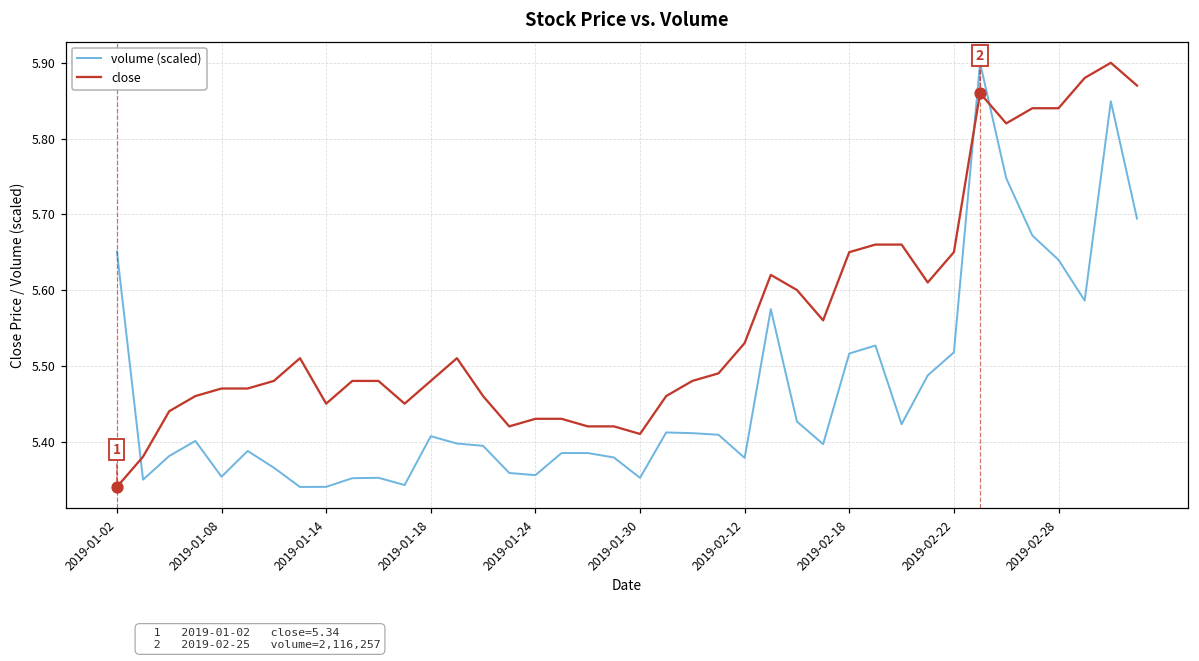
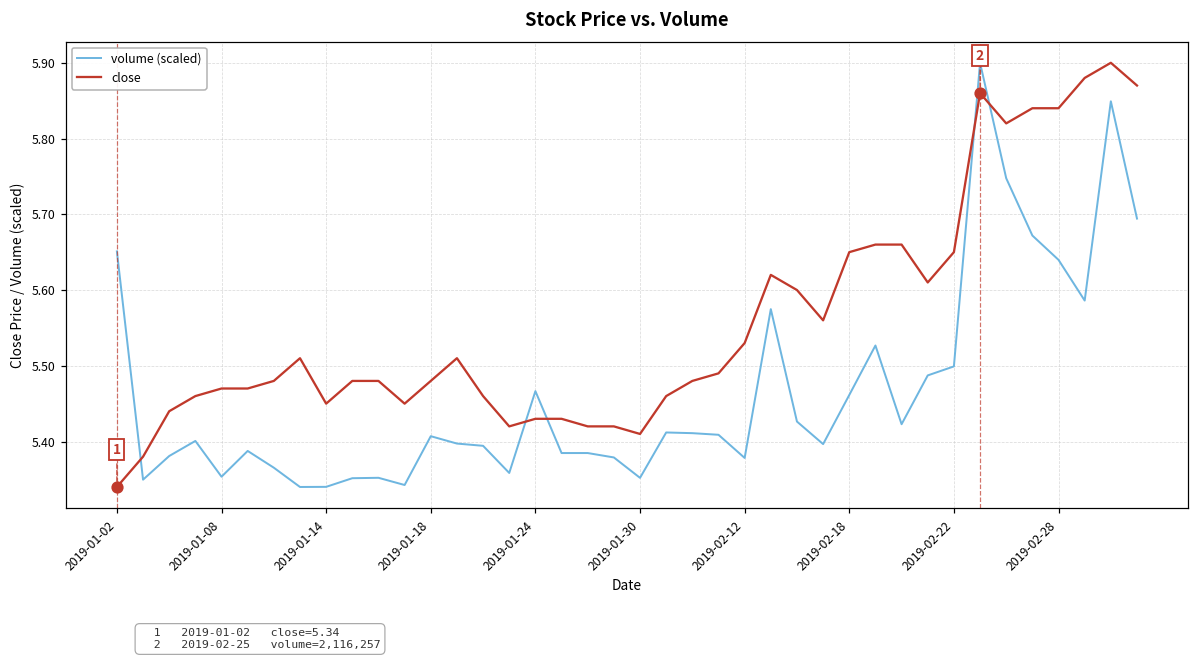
volume (scaled), 2019-01-24: 5.36 -> 5.47
volume (scaled), 2019-02-18: 5.52 -> 5.46
volume (scaled), 2019-02-22: 5.52 -> 5.50
